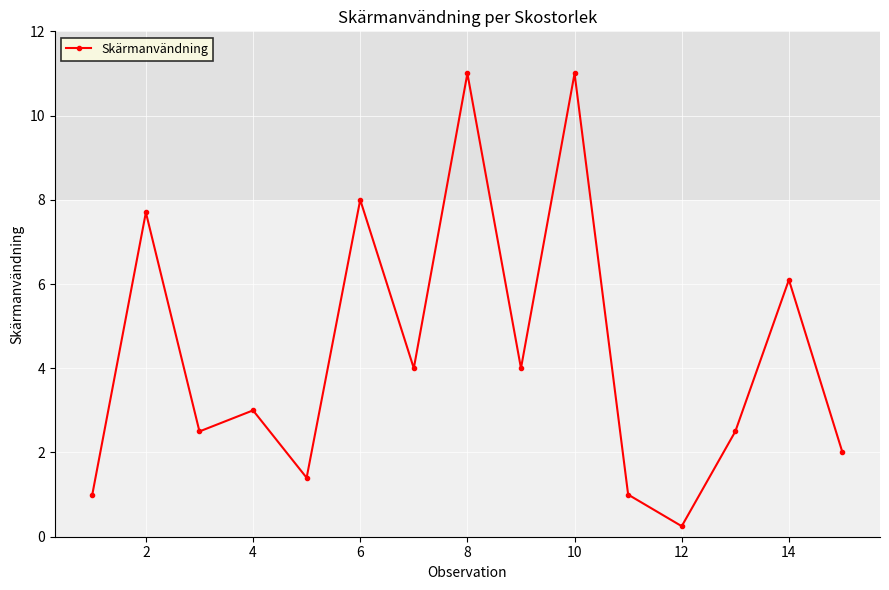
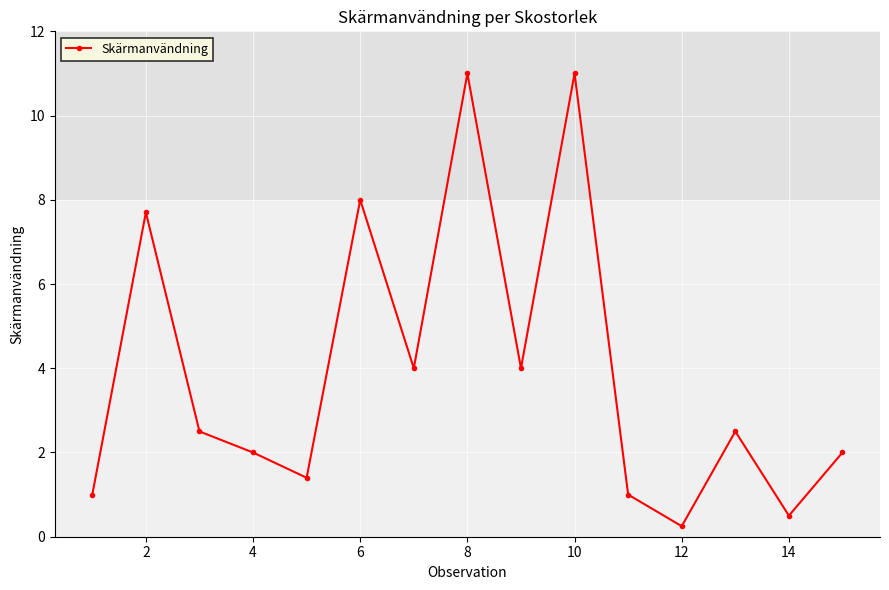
4: 3 -> 2
14: 6.1 -> 0.5
